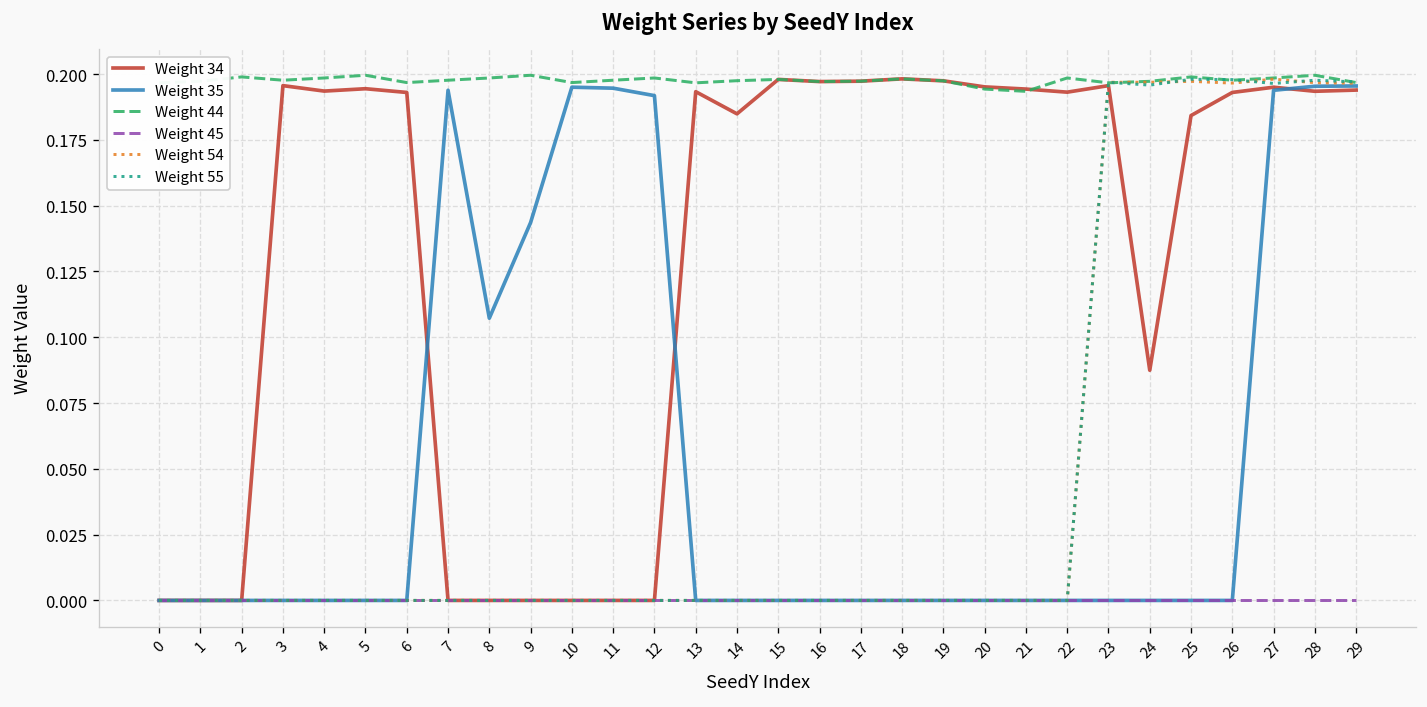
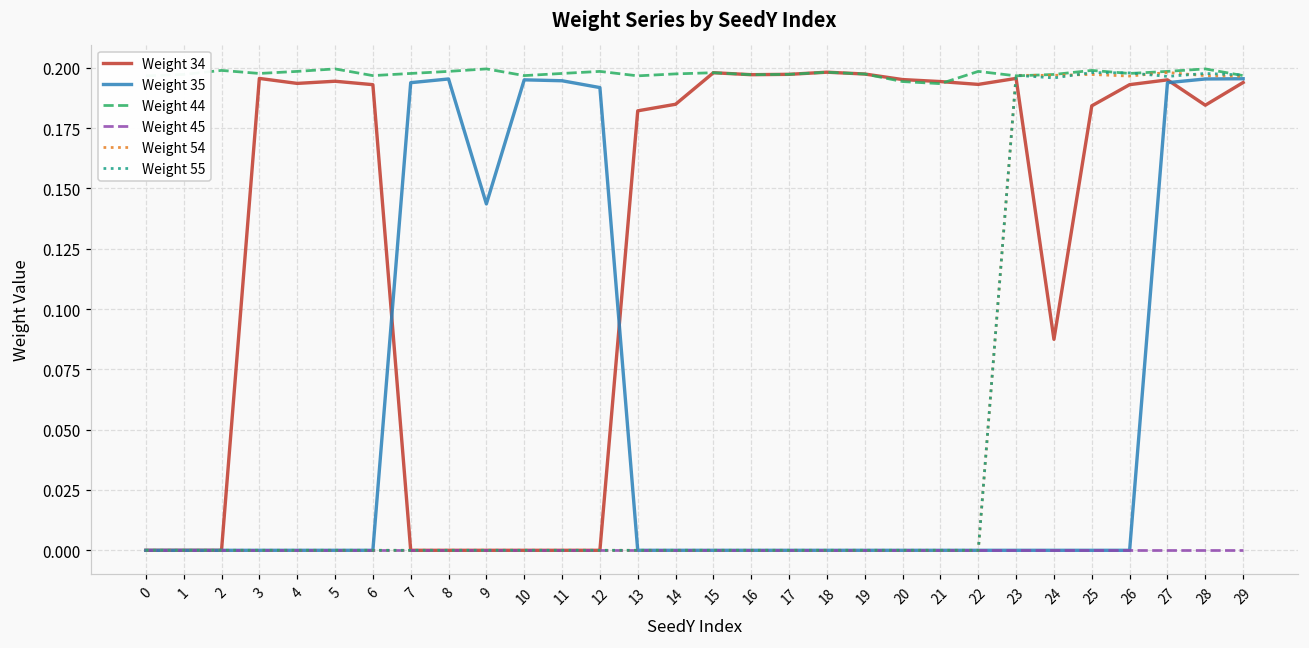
Weight 35, 8: 0.107 -> 0.195
Weight 34, 13: 0.193 -> 0.182
Weight 34, 28: 0.193 -> 0.184
